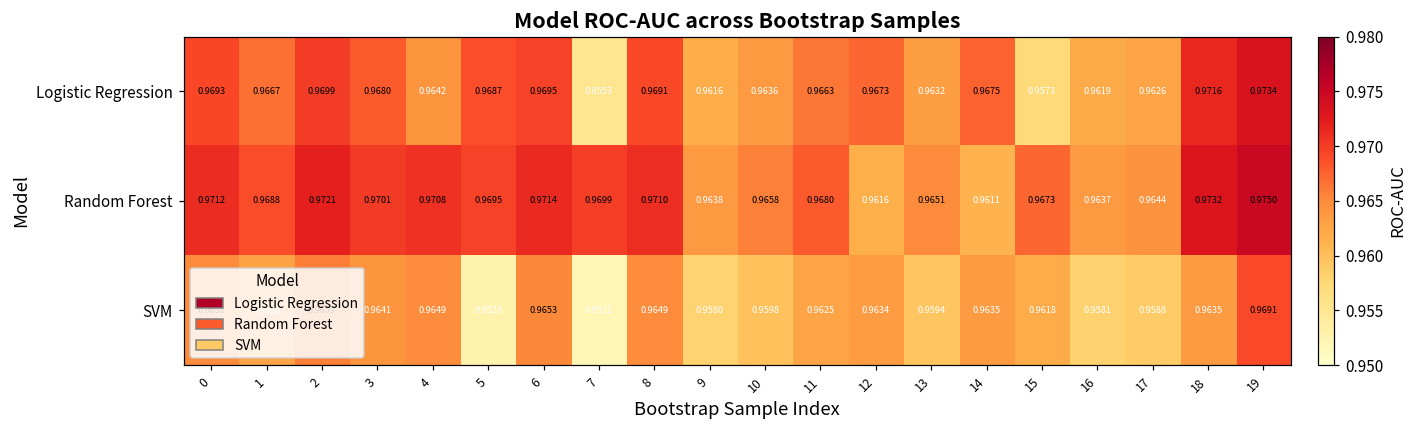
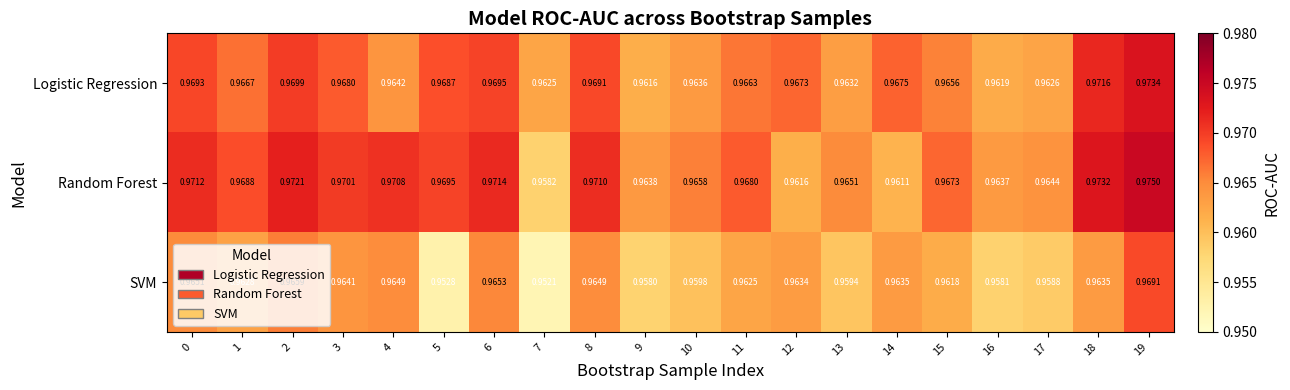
Logistic Regression, 7: 0.9553 -> 0.9625
Logistic Regression, 15: 0.9573 -> 0.9656
Random Forest, 7: 0.9699 -> 0.9582
